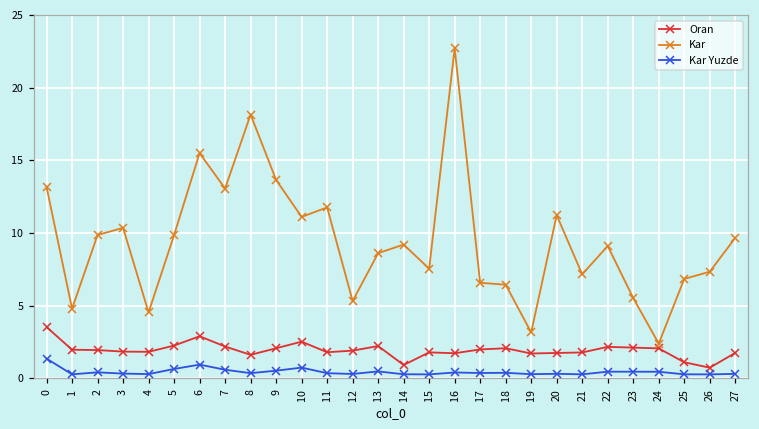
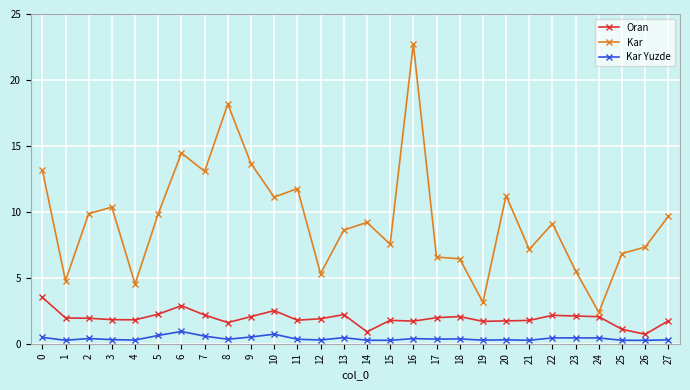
Kar Yuzde, 0: 1.3 -> 0.5
Kar, 6: 15.5 -> 14.5
